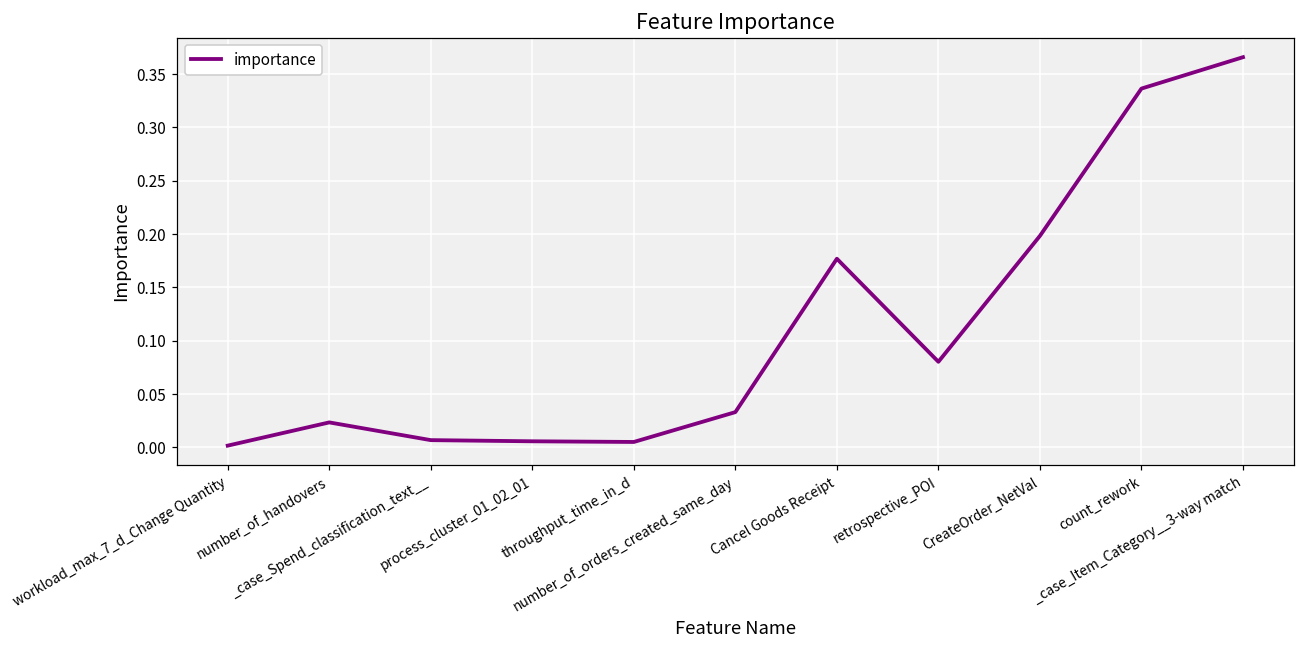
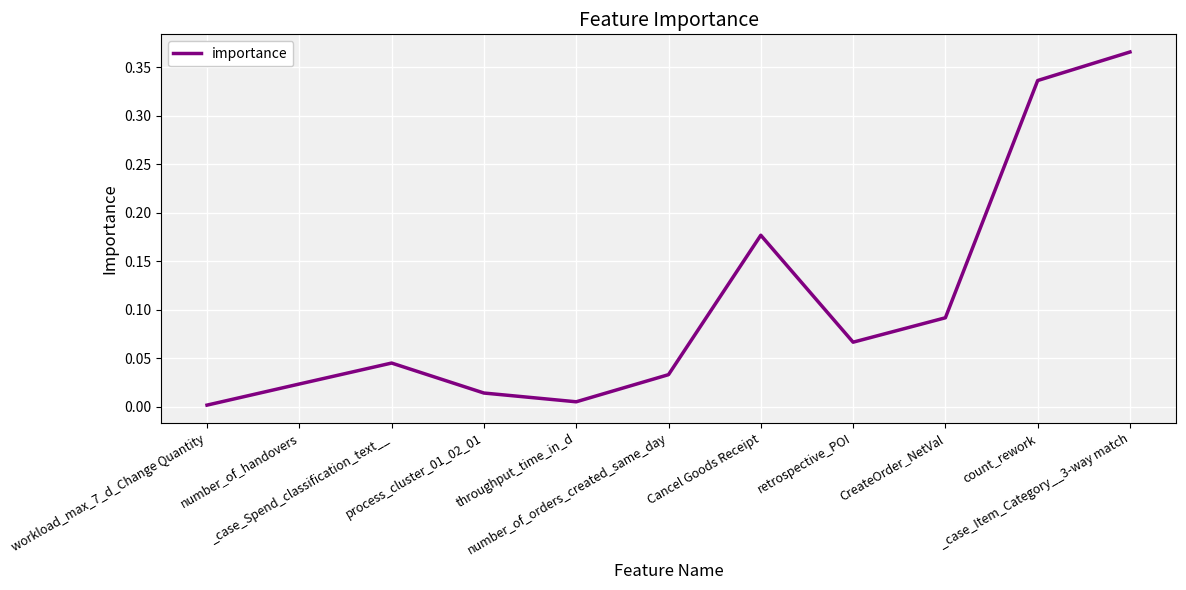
_case_Spend_classification_text__: 0.01 -> 0.05
process_cluster_01_02_01: 0.006 -> 0.014
retrospective_POI: 0.08 -> 0.07
CreateOrder_NetVal: 0.20 -> 0.09
